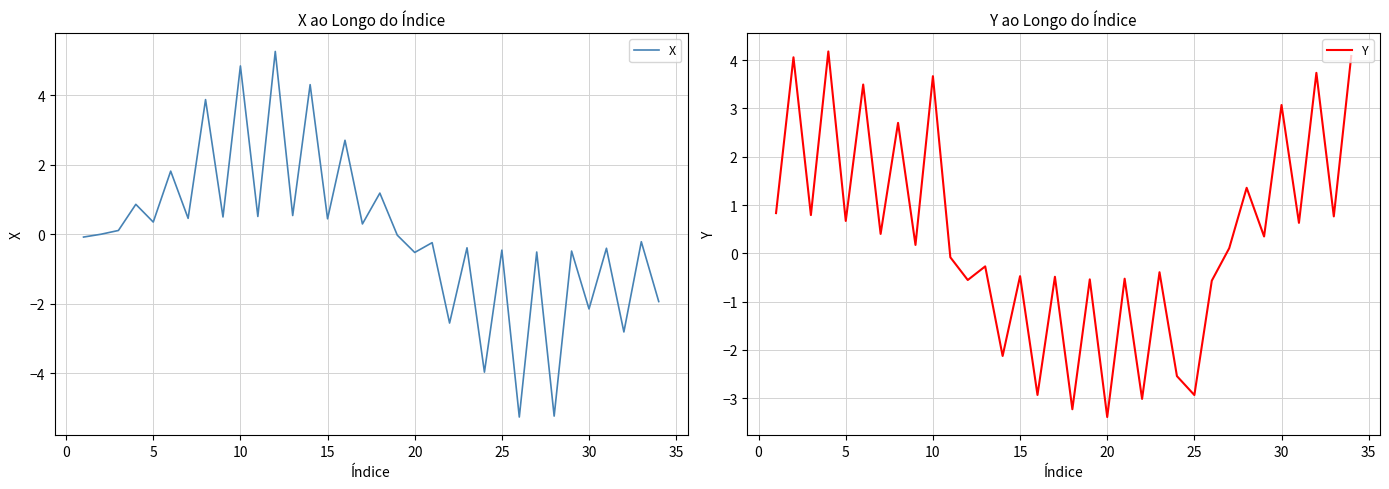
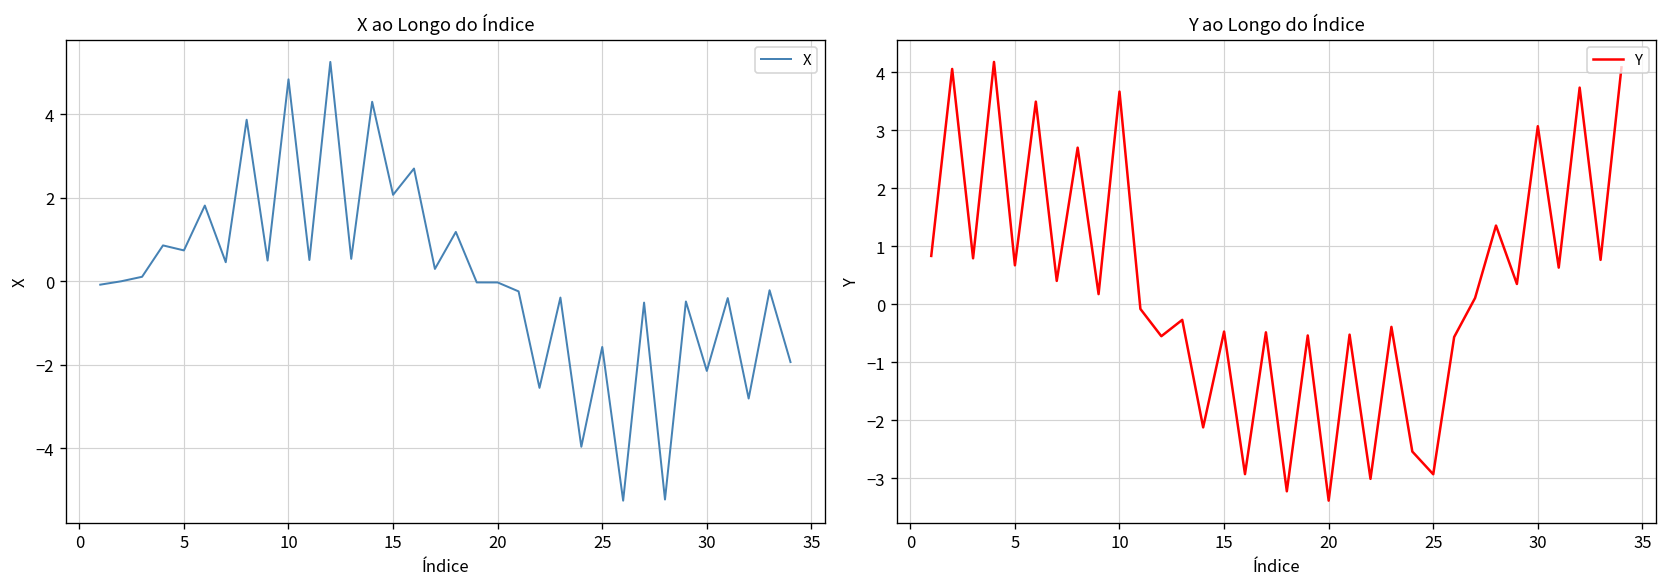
X ao Longo do Índice, 5: 0.4 -> 0.7
X ao Longo do Índice, 15: 0.4 -> 2.1
X ao Longo do Índice, 20: -0.5 -> 0.0
X ao Longo do Índice, 25: -0.5 -> -1.6
